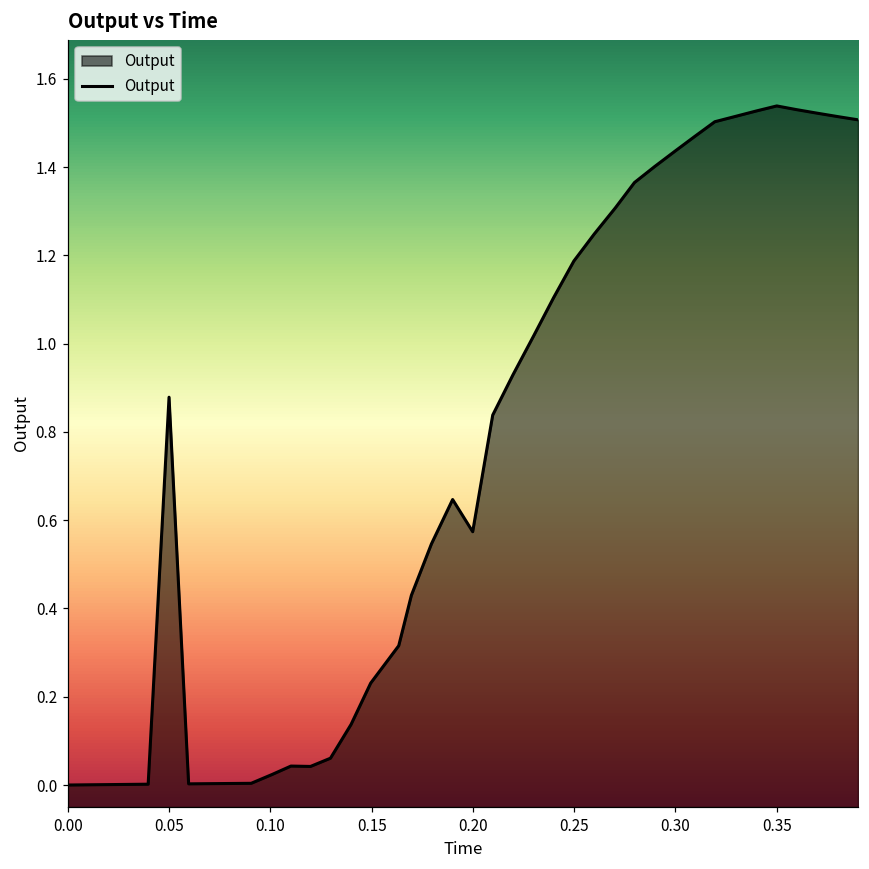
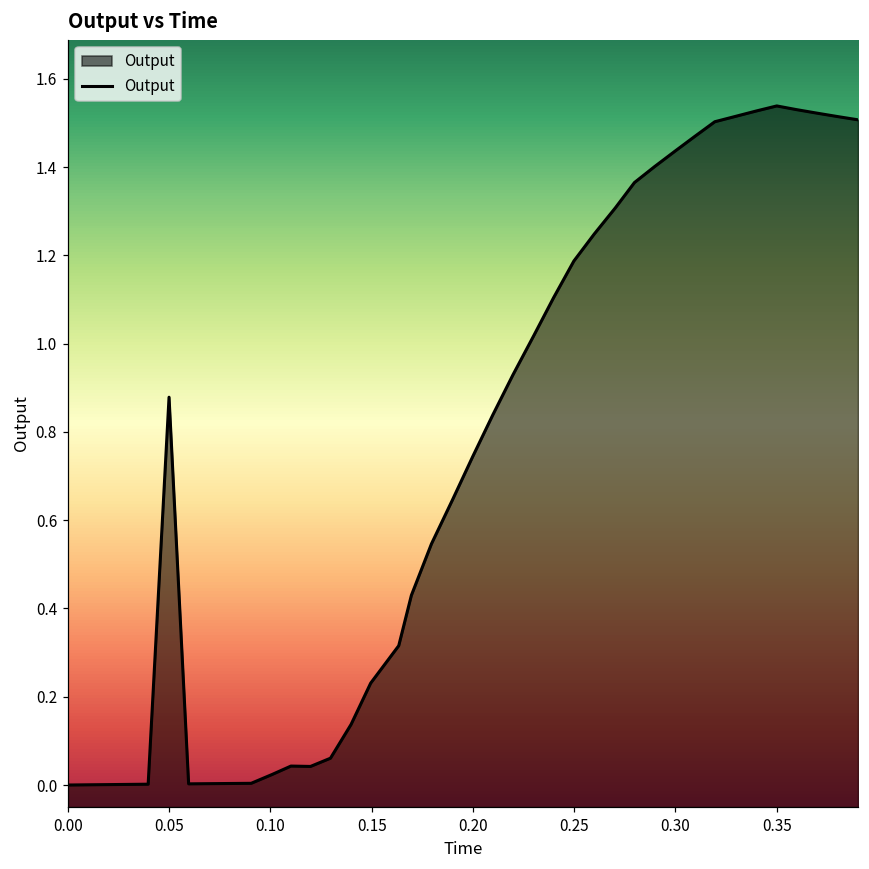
0.20: 0.57 -> 0.74
